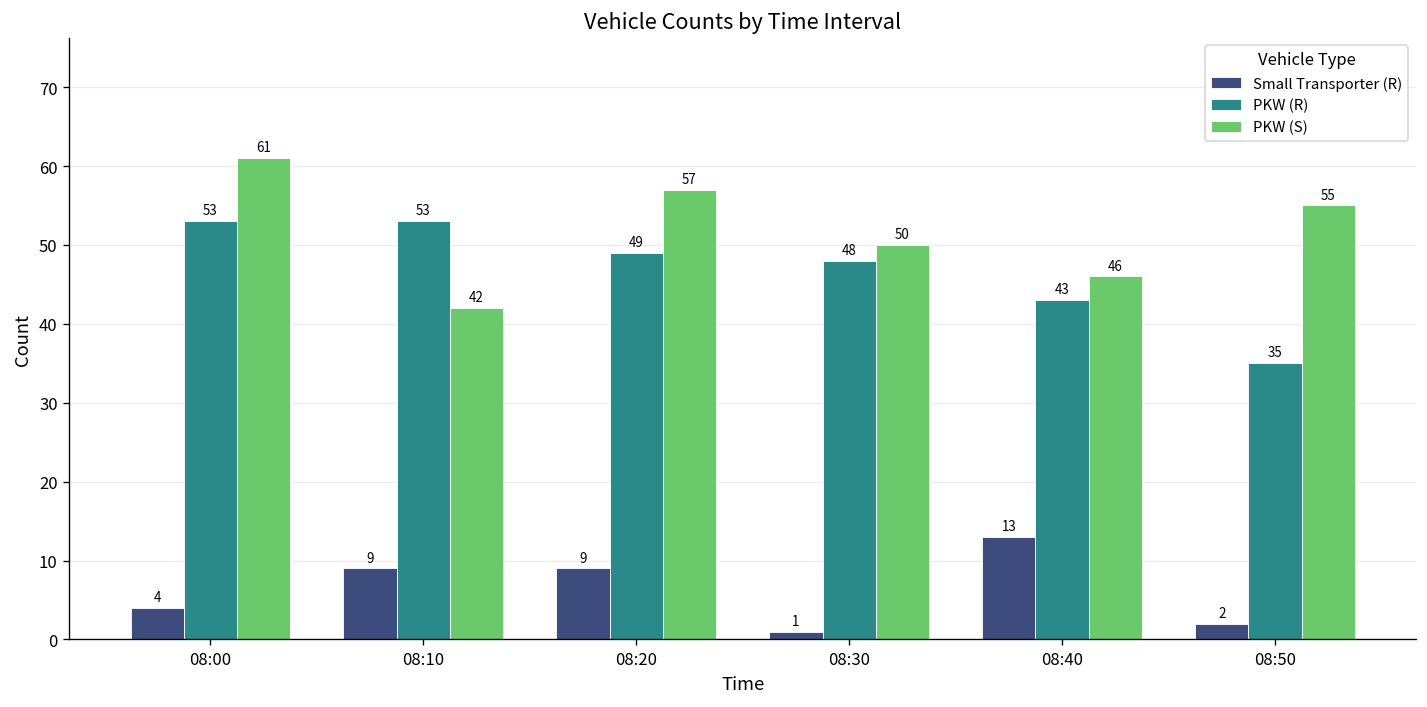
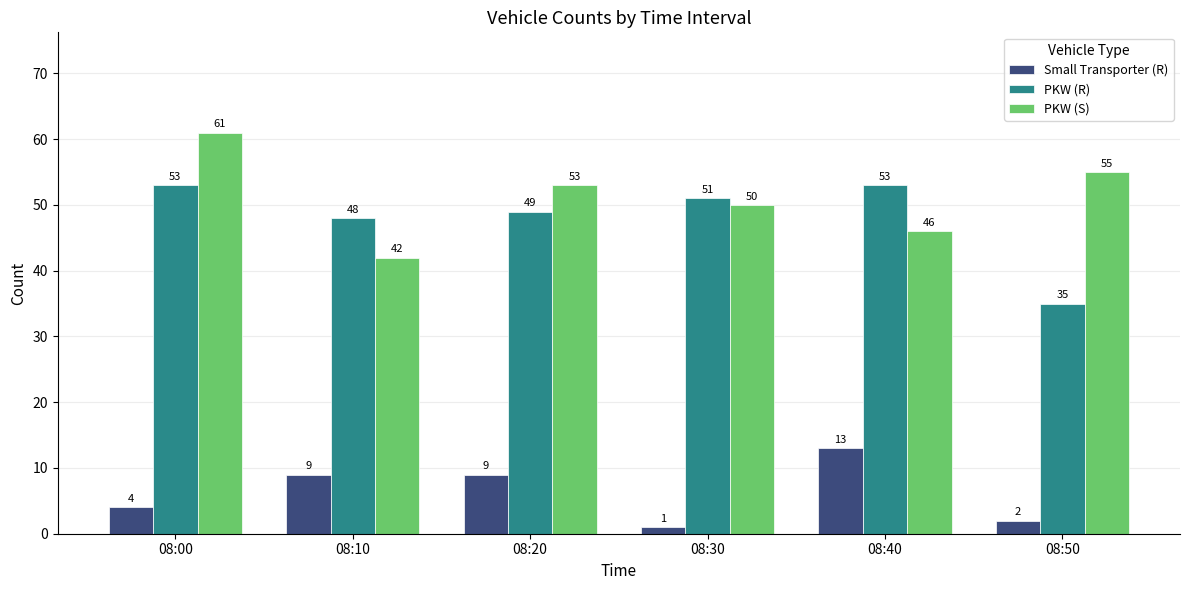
PKW (R), 08:10: 53 -> 48
PKW (S), 08:20: 57 -> 53
PKW (R), 08:30: 48 -> 51
PKW (R), 08:40: 43 -> 53
